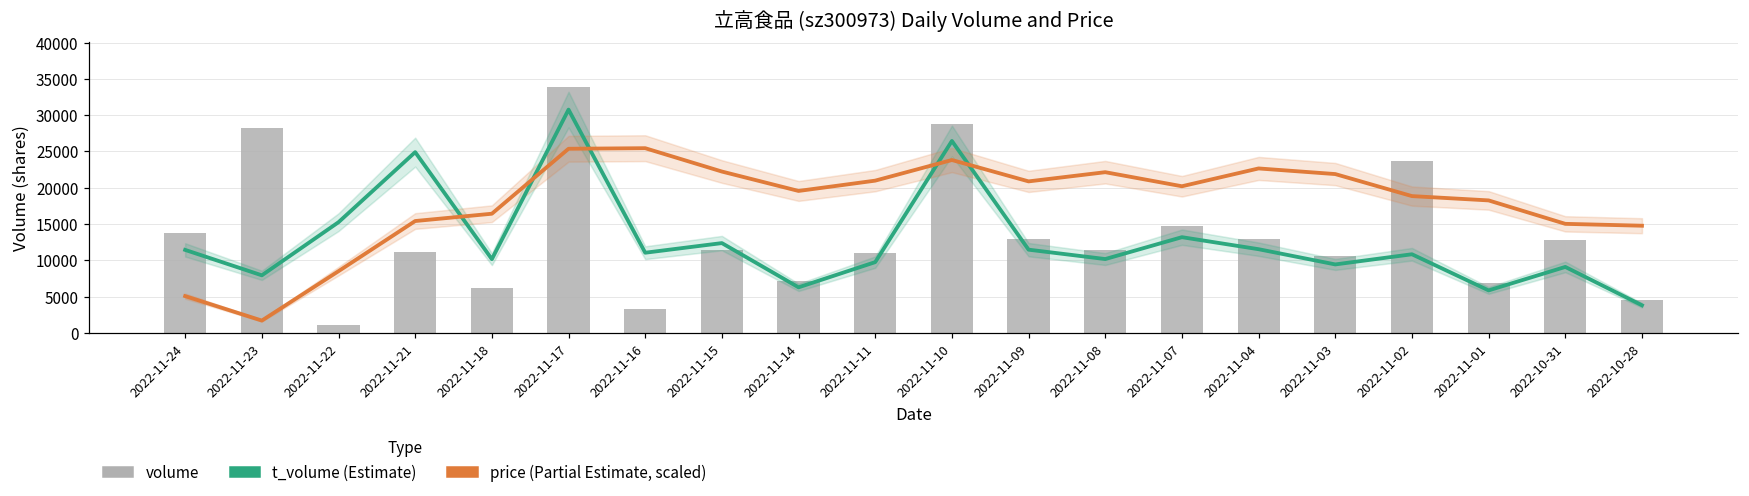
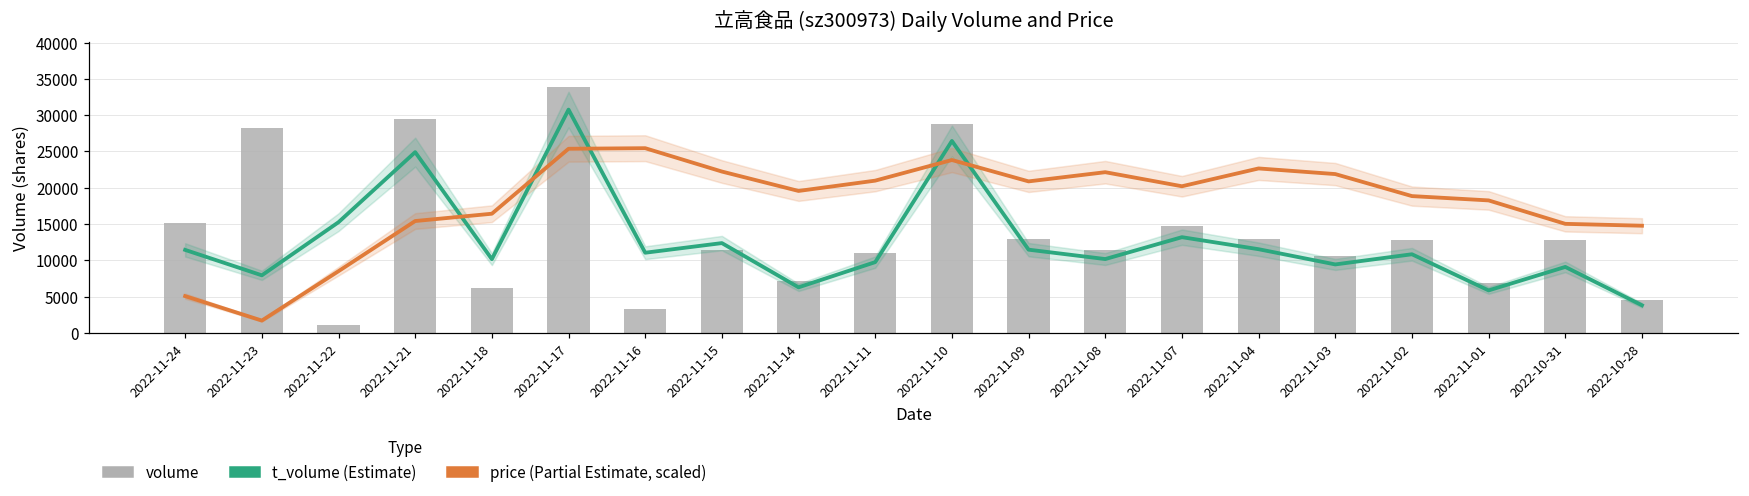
volume, 2022-11-24: 14000 -> 15000
volume, 2022-11-21: 11000 -> 30000
volume, 2022-11-02: 24000 -> 13000
